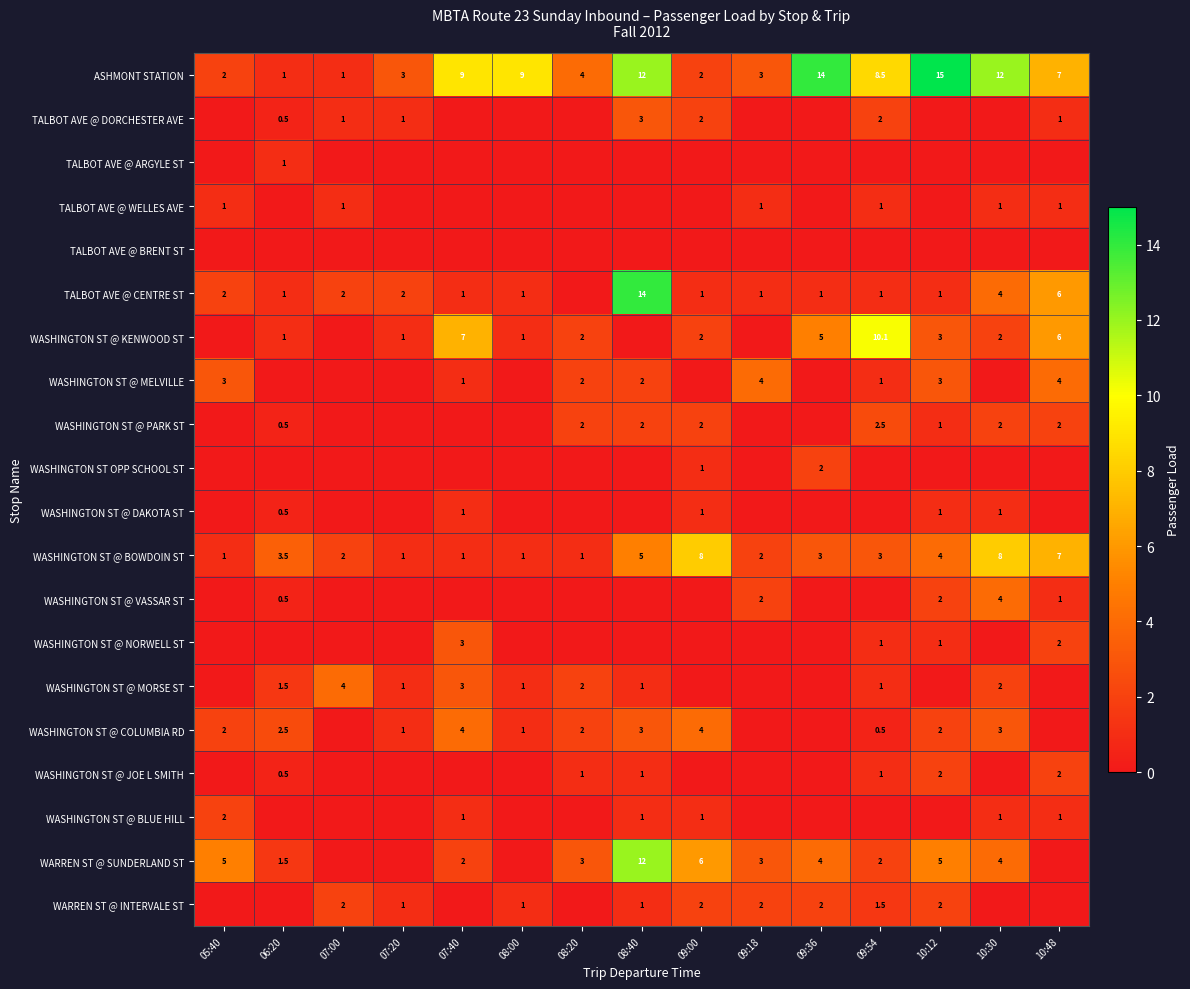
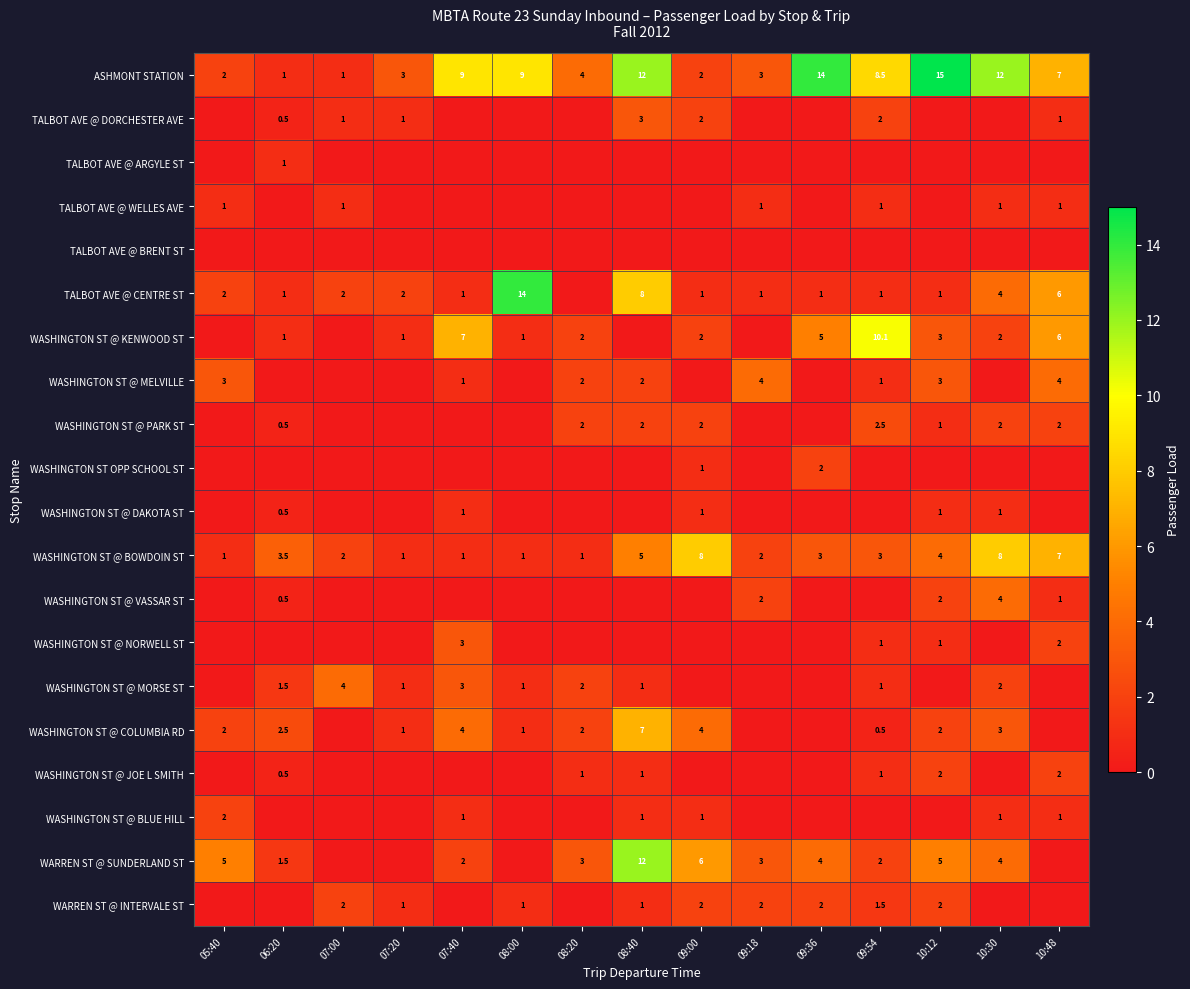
TALBOT AVE @ CENTRE ST, 08:00: 1 -> 14
TALBOT AVE @ CENTRE ST, 08:40: 14 -> 8
WASHINGTON ST @ COLUMBIA RD, 08:40: 3 -> 7
